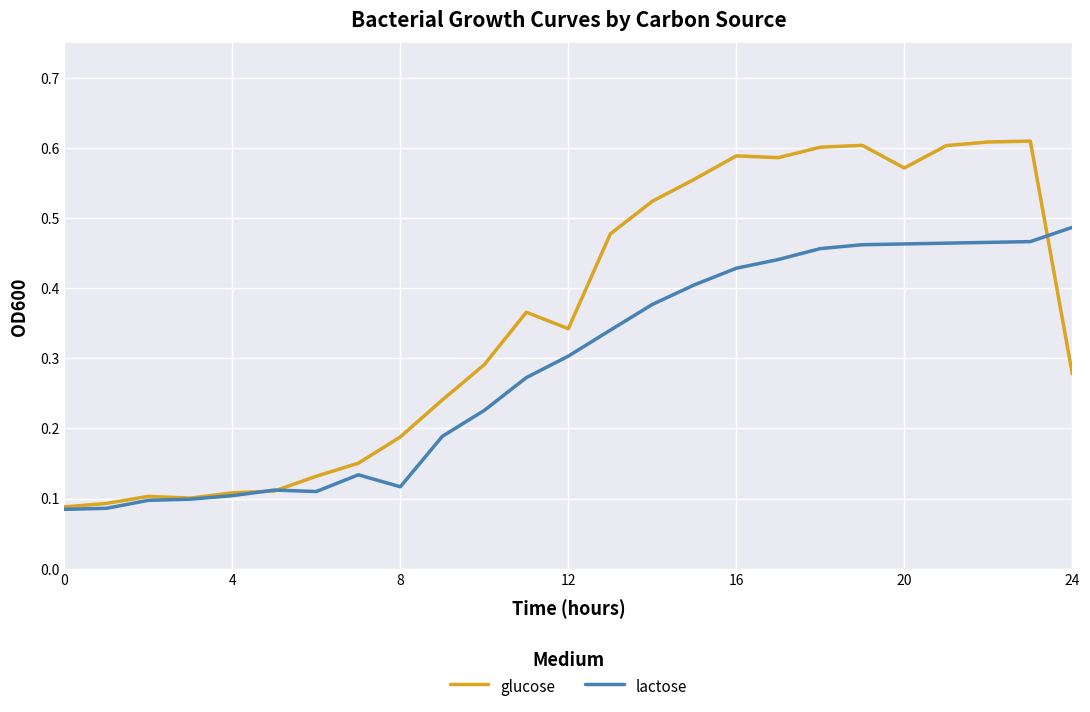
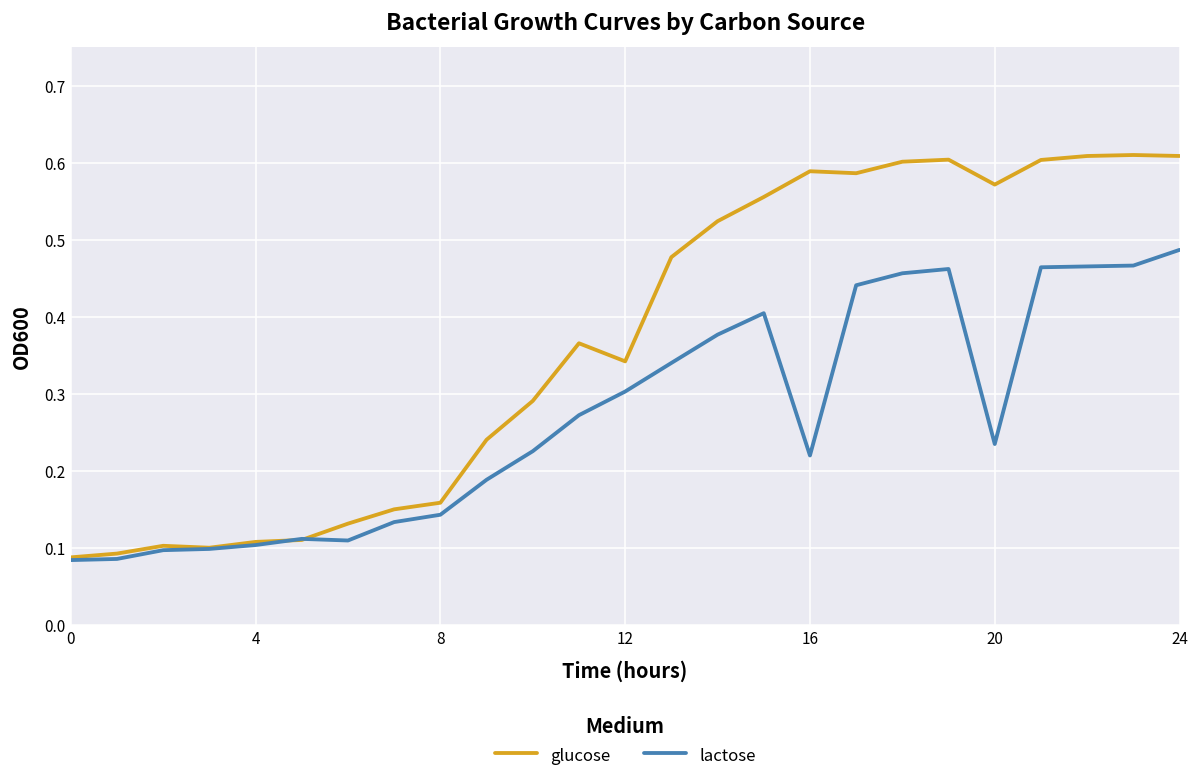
glucose, 8: 0.19 -> 0.16
lactose, 8: 0.12 -> 0.14
lactose, 16: 0.43 -> 0.22
lactose, 20: 0.46 -> 0.24
glucose, 24: 0.28 -> 0.61
